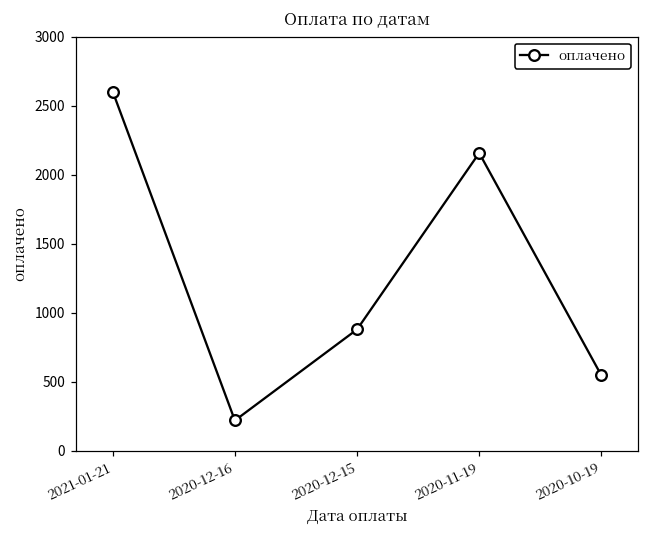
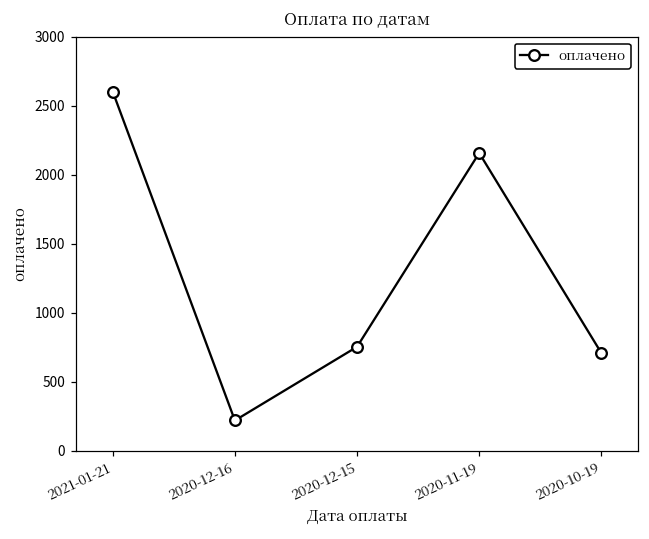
2020-12-15: 880 -> 750
2020-10-19: 550 -> 710
